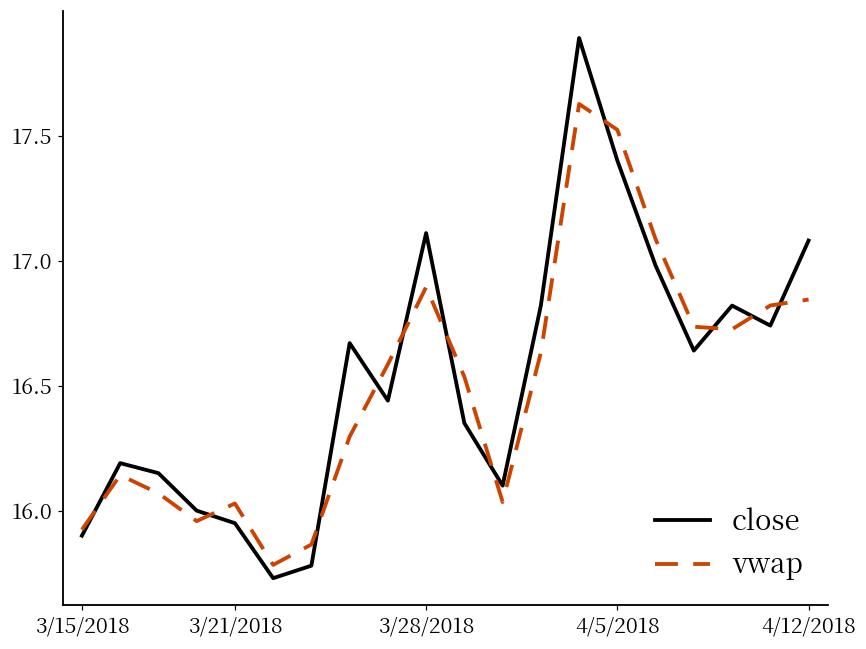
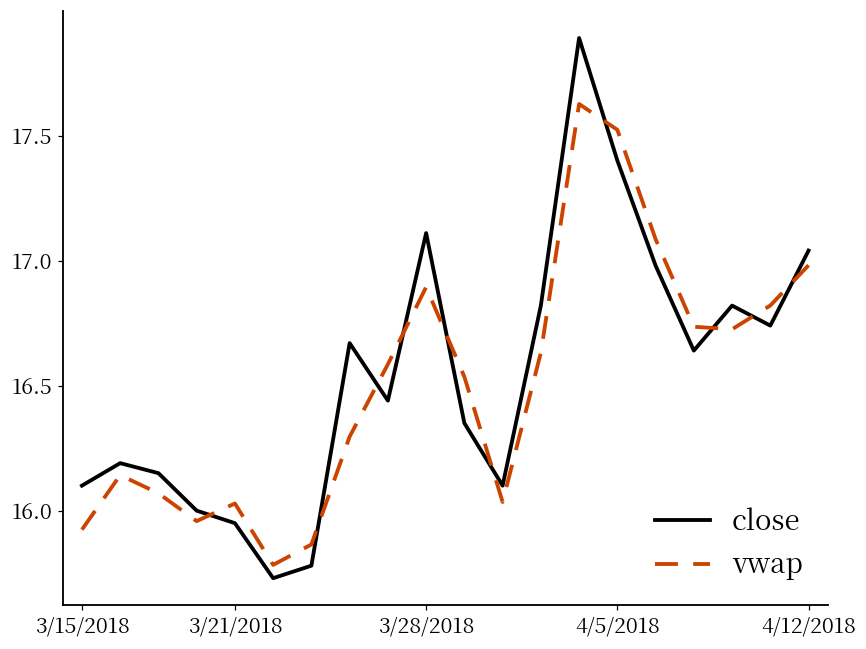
close, 3/15/2018: 15.9 -> 16.1
close, 4/12/2018: 17.08 -> 17.04
vwap, 4/12/2018: 16.84 -> 16.98
